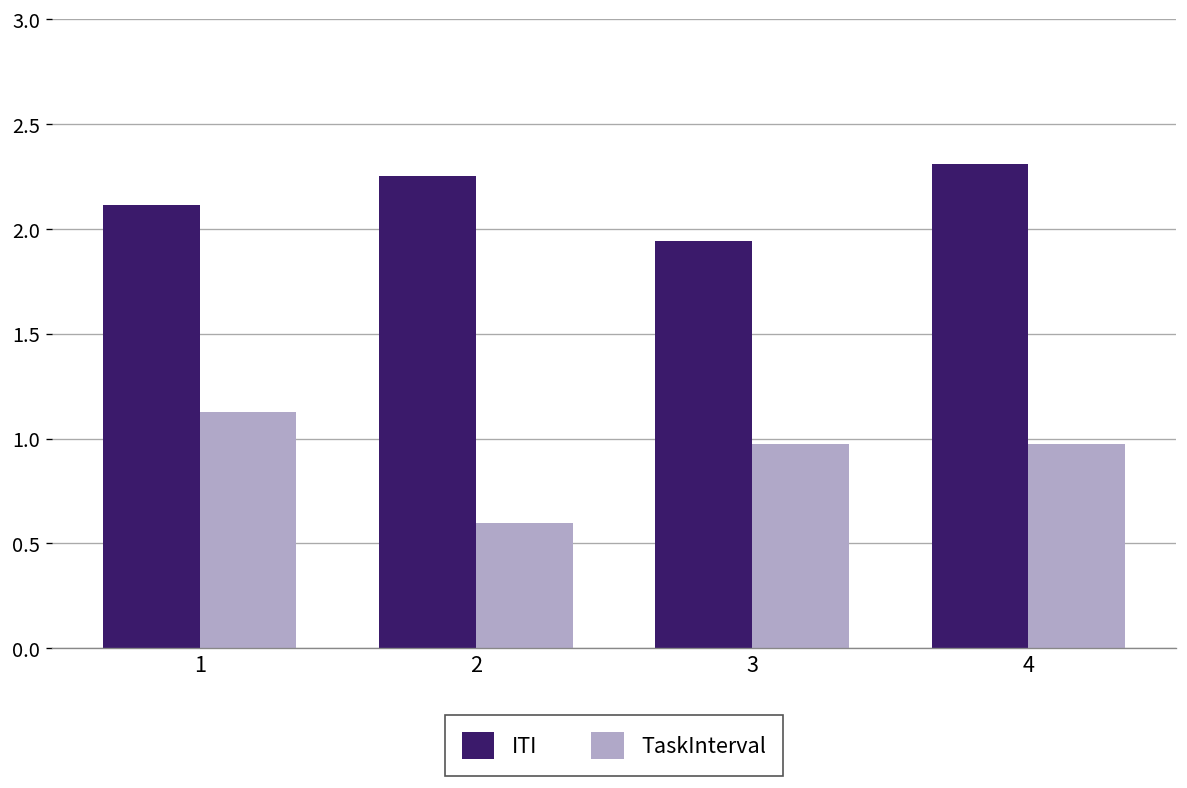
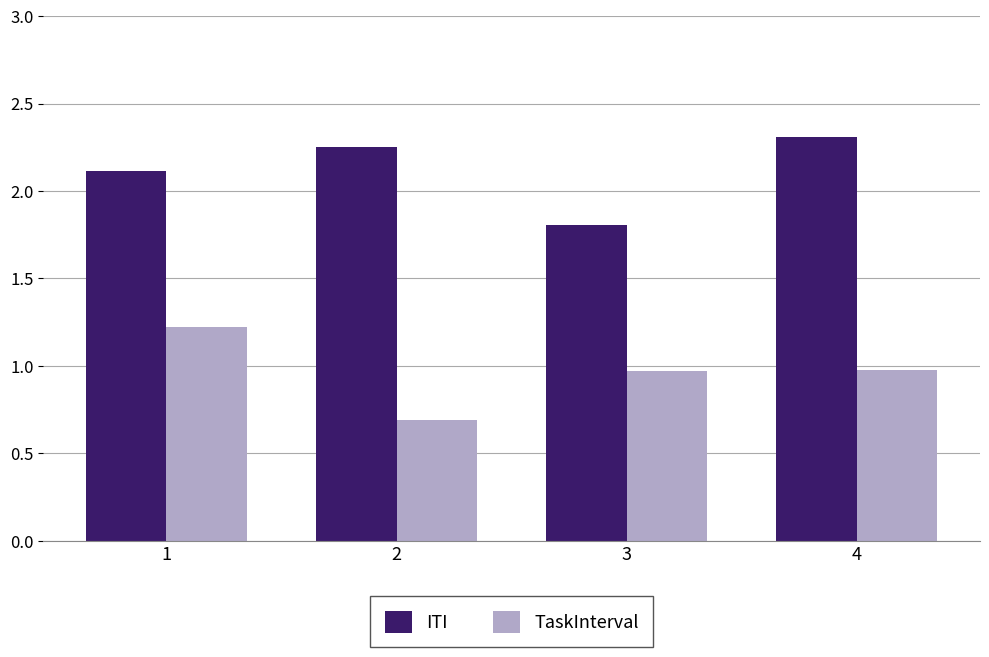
TaskInterval, 1: 1.13 -> 1.22
TaskInterval, 2: 0.60 -> 0.69
ITI, 3: 1.94 -> 1.80
